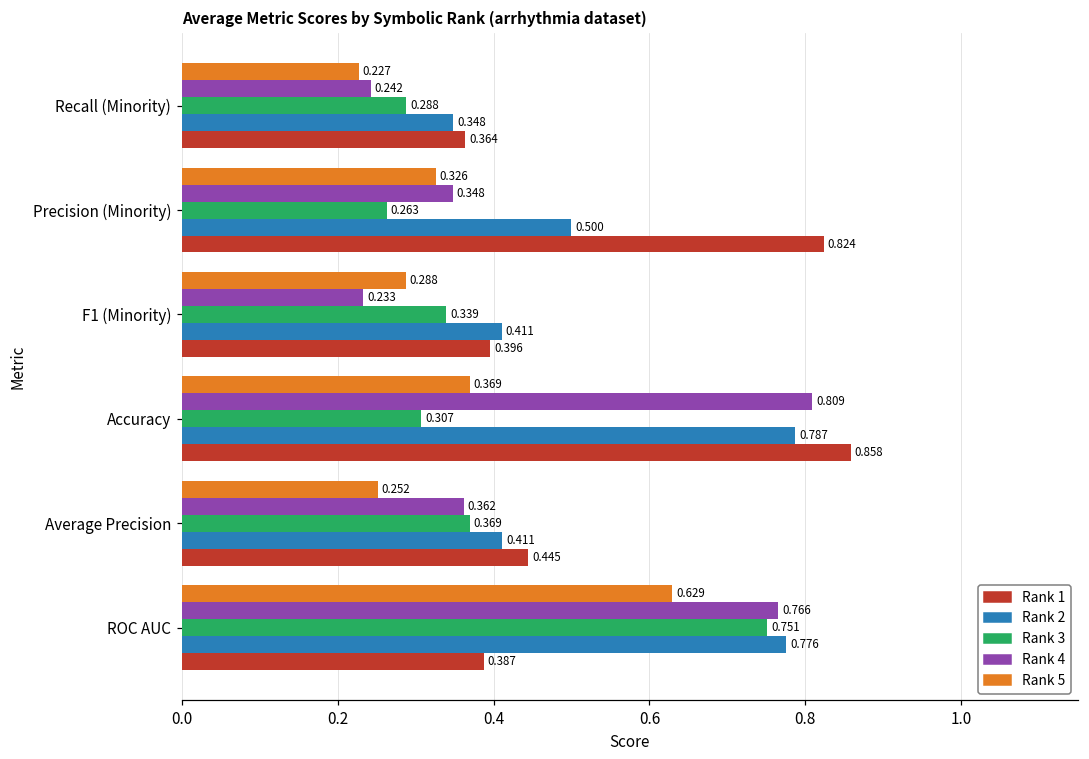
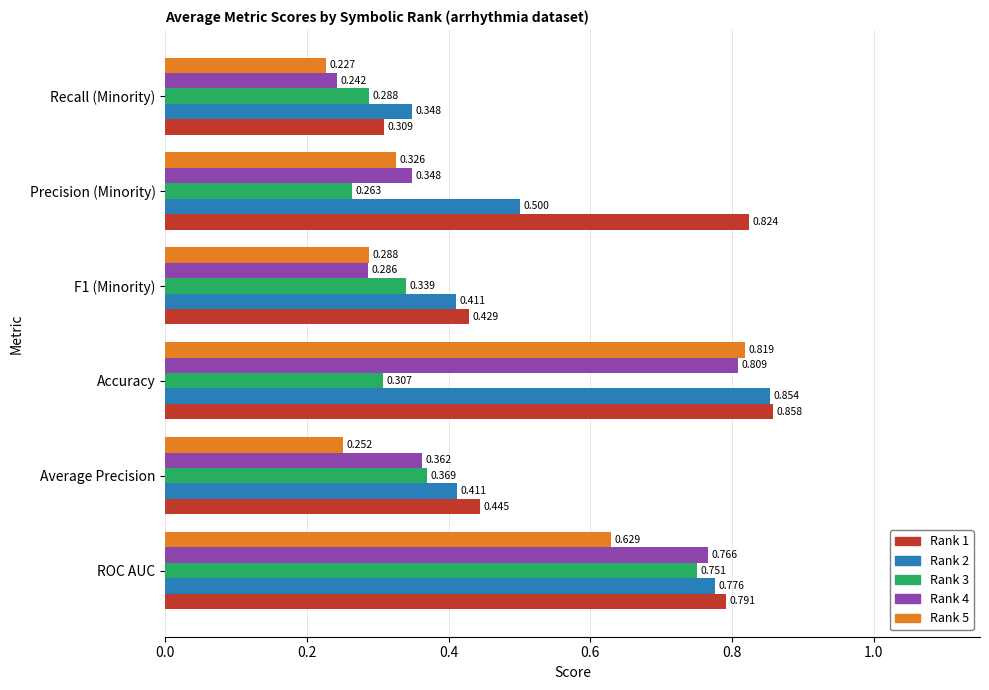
Rank 1, Recall (Minority): 0.364 -> 0.309
Rank 4, F1 (Minority): 0.233 -> 0.286
Rank 1, F1 (Minority): 0.396 -> 0.429
Rank 5, Accuracy: 0.369 -> 0.819
Rank 2, Accuracy: 0.787 -> 0.854
Rank 1, ROC AUC: 0.387 -> 0.791
